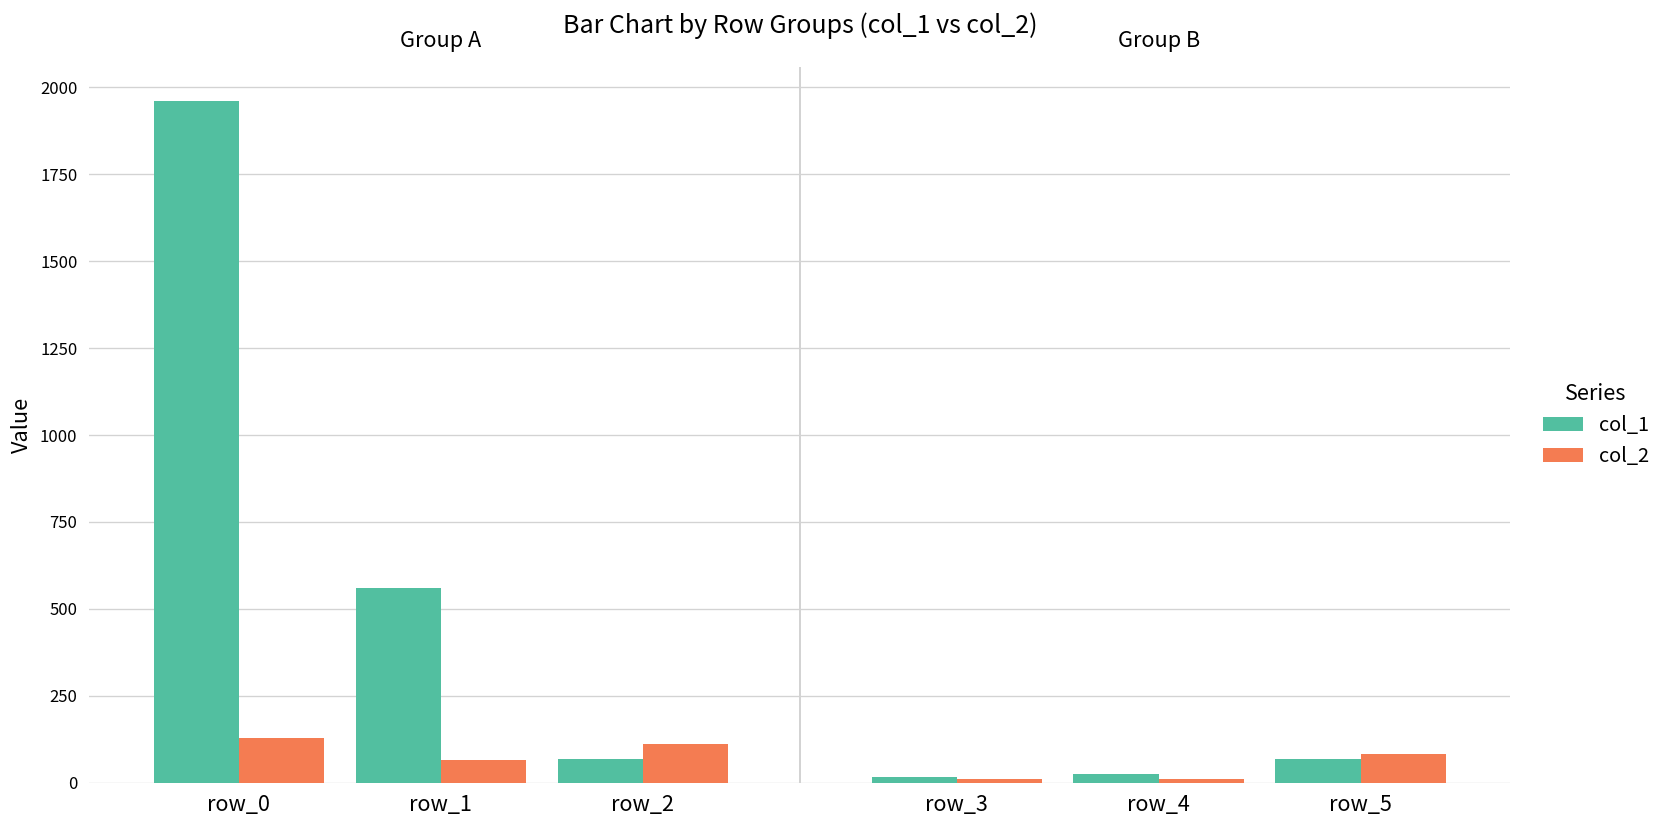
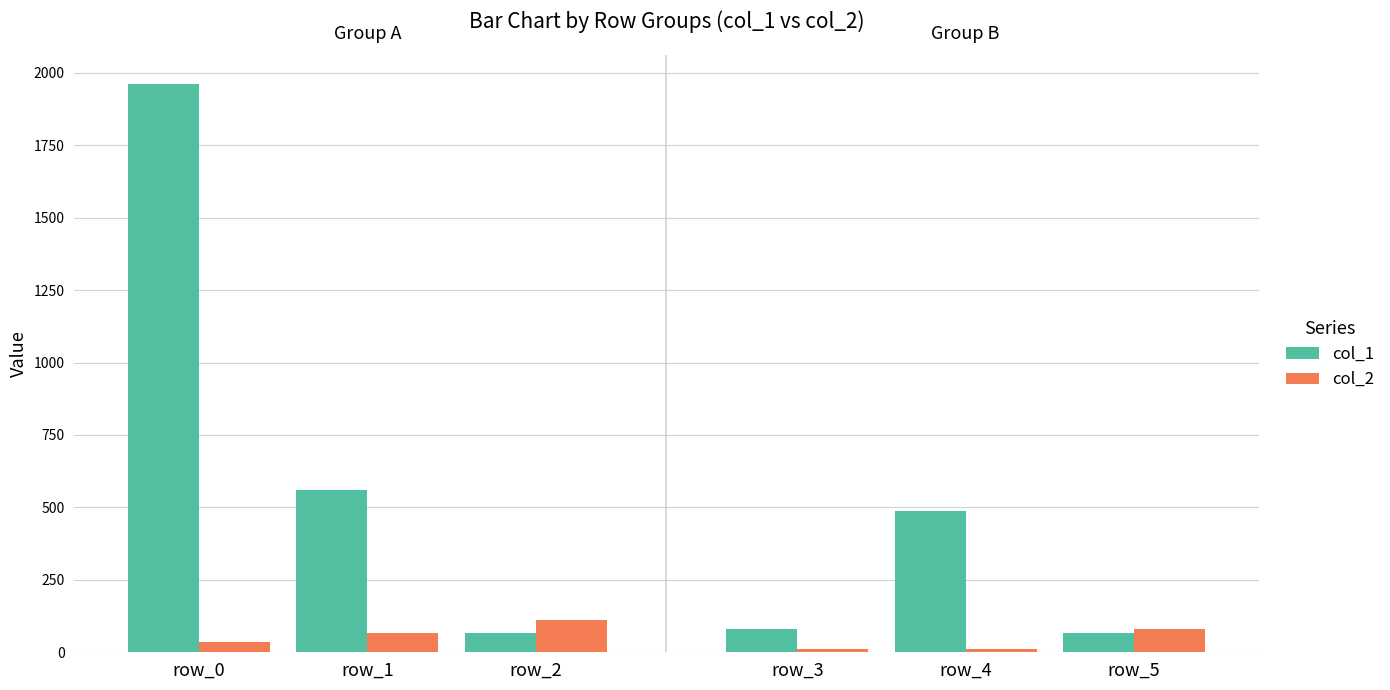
col_2, row_0: 130 -> 40
col_1, row_3: 20 -> 80
col_1, row_4: 30 -> 490
